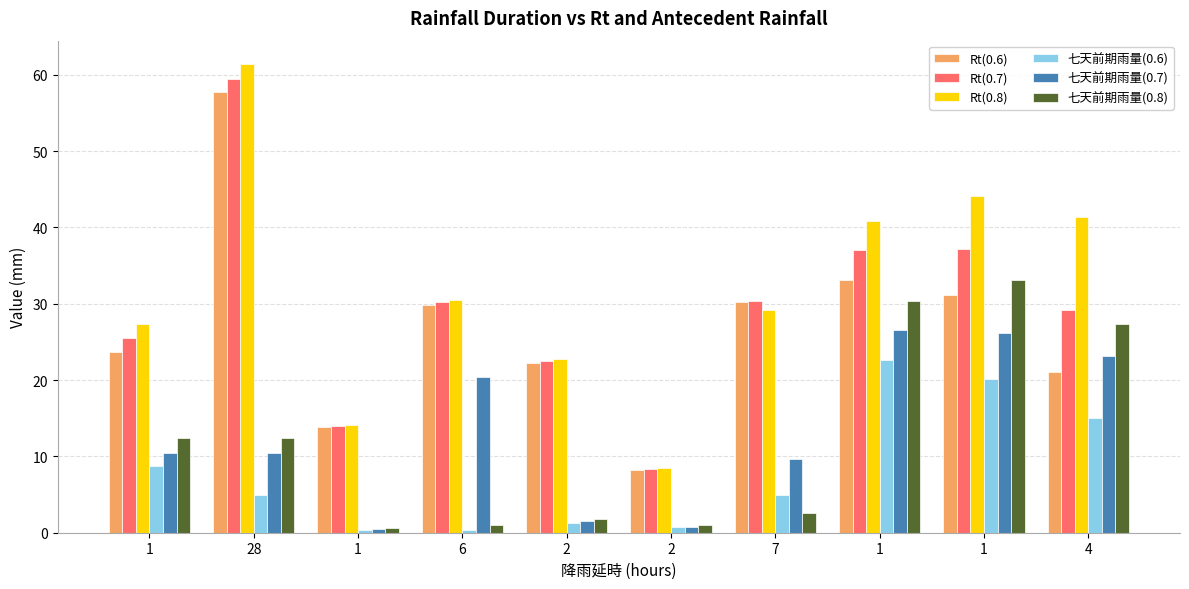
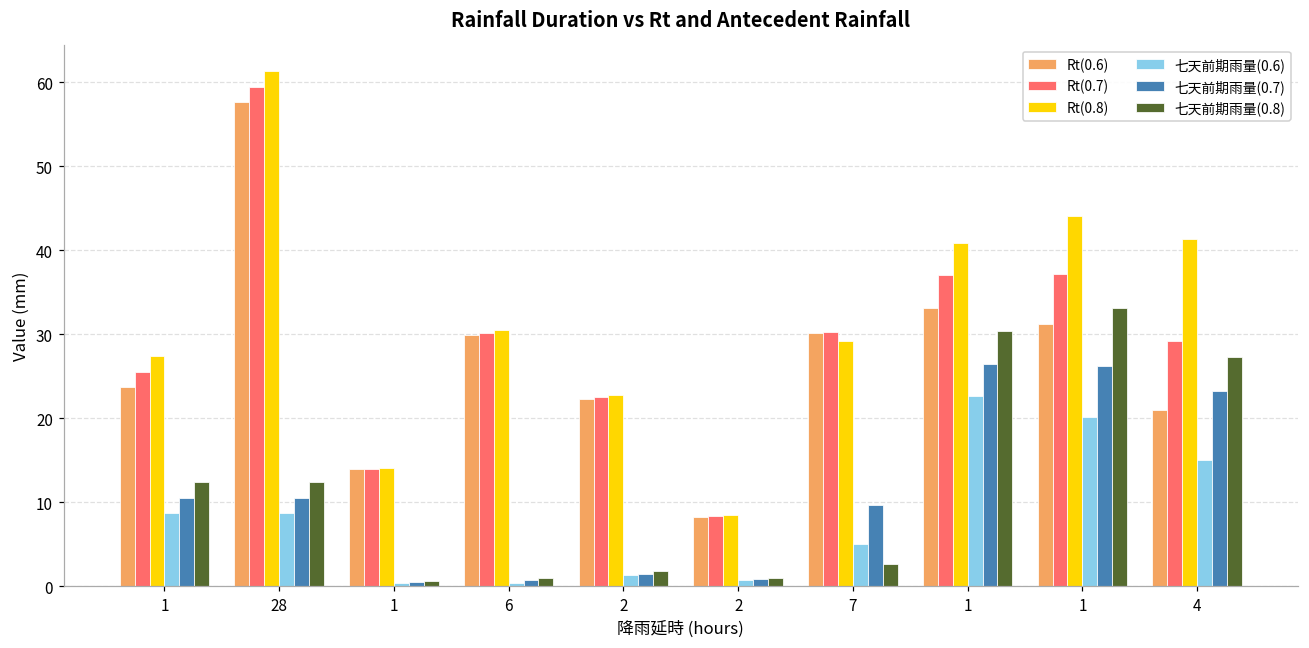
七天前期雨量(0.6), 28: 5 -> 9
七天前期雨量(0.7), 6: 20 -> 1
